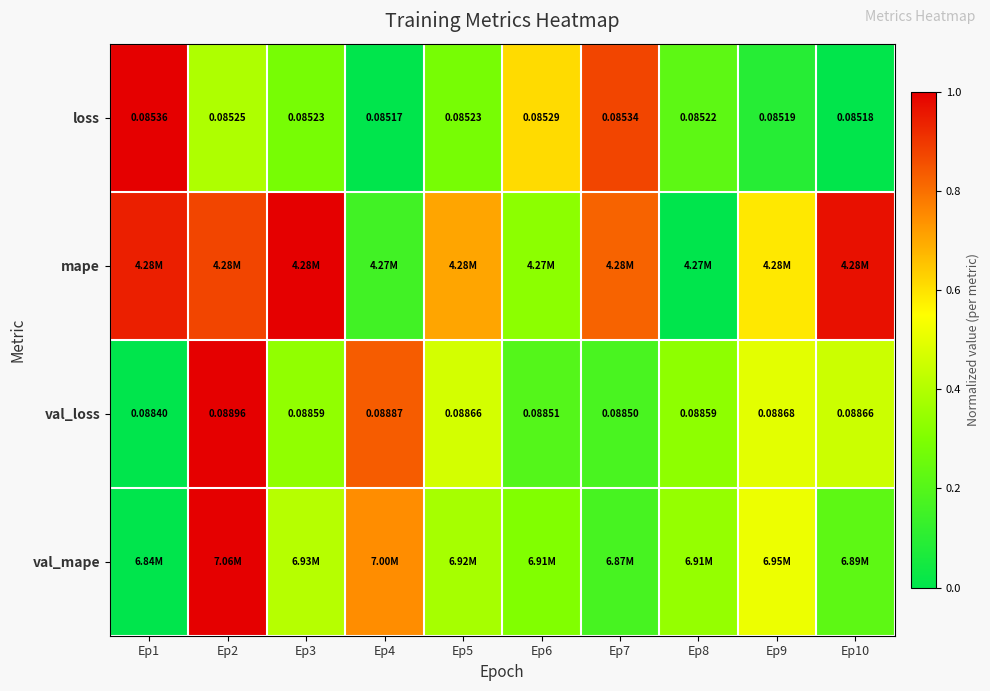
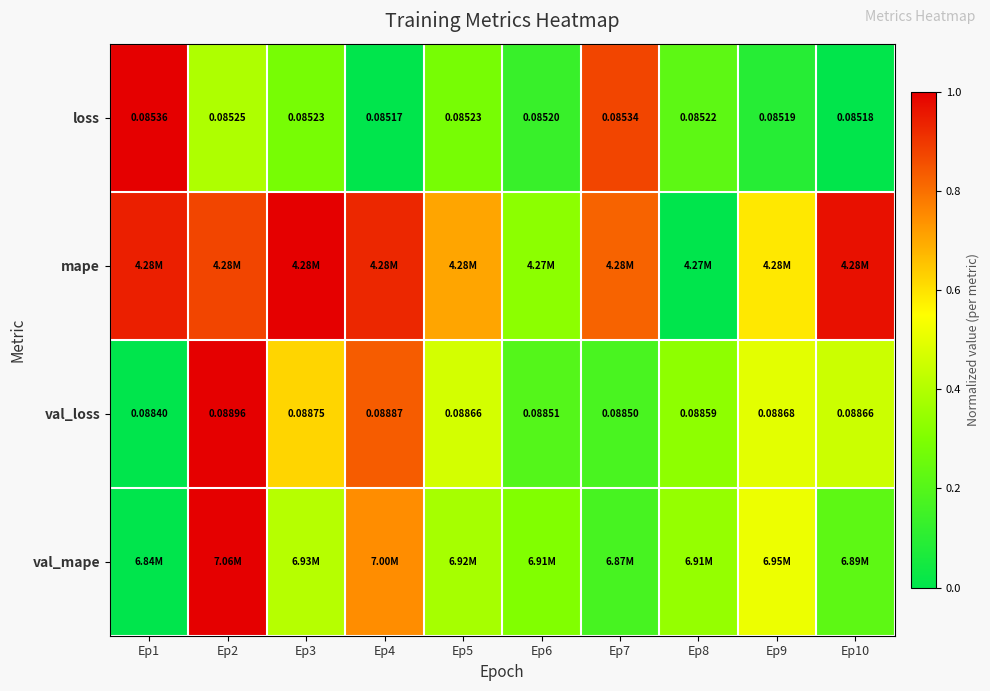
loss, Ep6: 0.08529 -> 0.08520
mape, Ep4: 4.27M -> 4.28M
val_loss, Ep3: 0.08859 -> 0.08875
